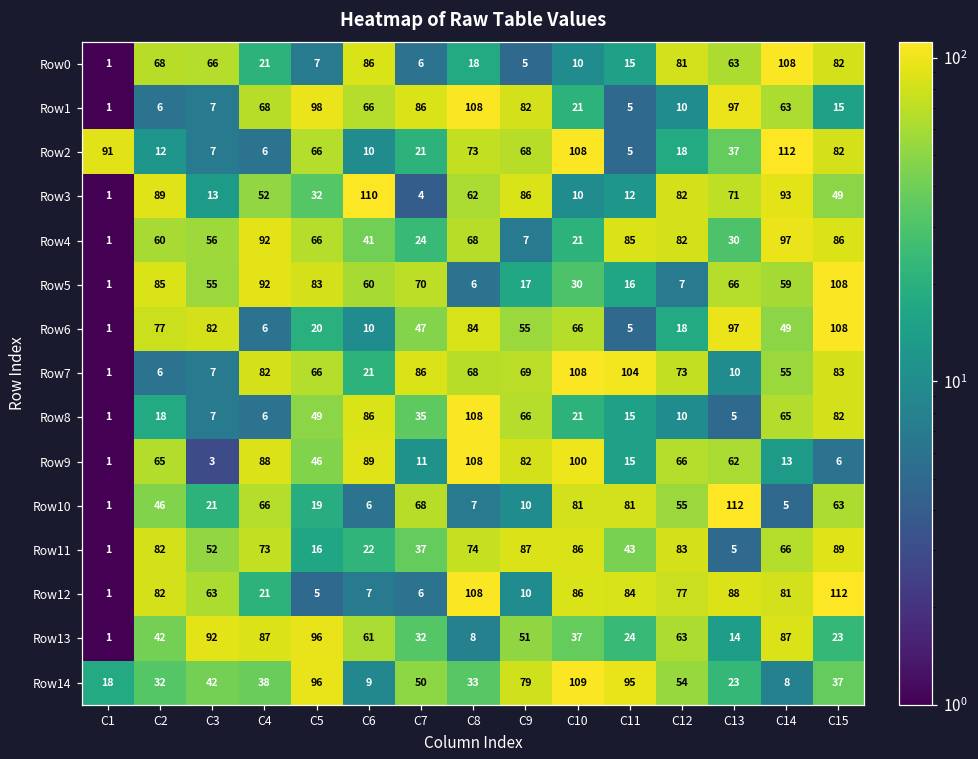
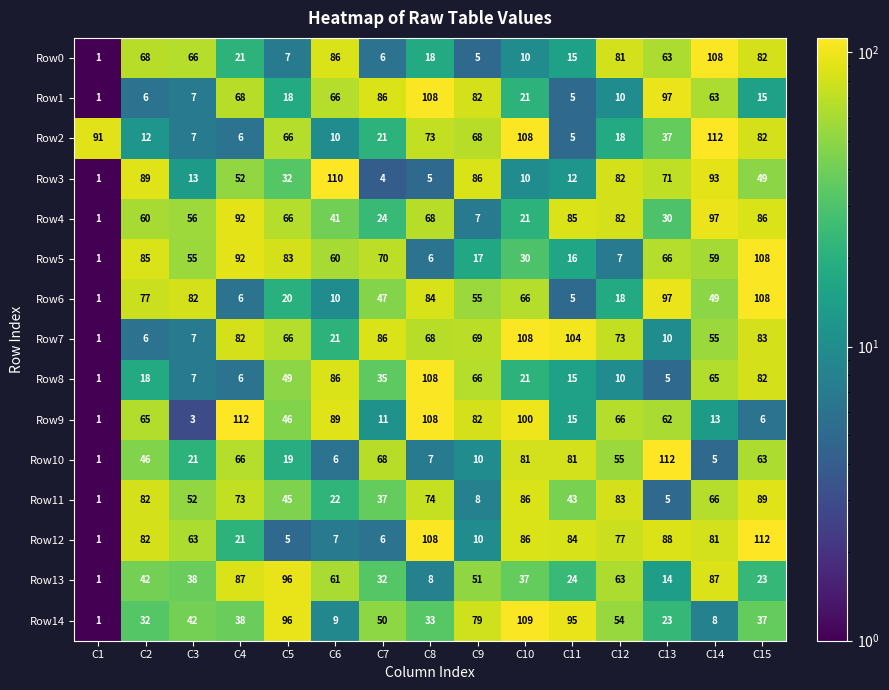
Row1, C5: 98 -> 18
Row3, C8: 62 -> 5
Row9, C4: 88 -> 112
Row11, C5: 16 -> 45
Row11, C9: 87 -> 8
Row13, C3: 92 -> 38
Row14, C1: 18 -> 1
